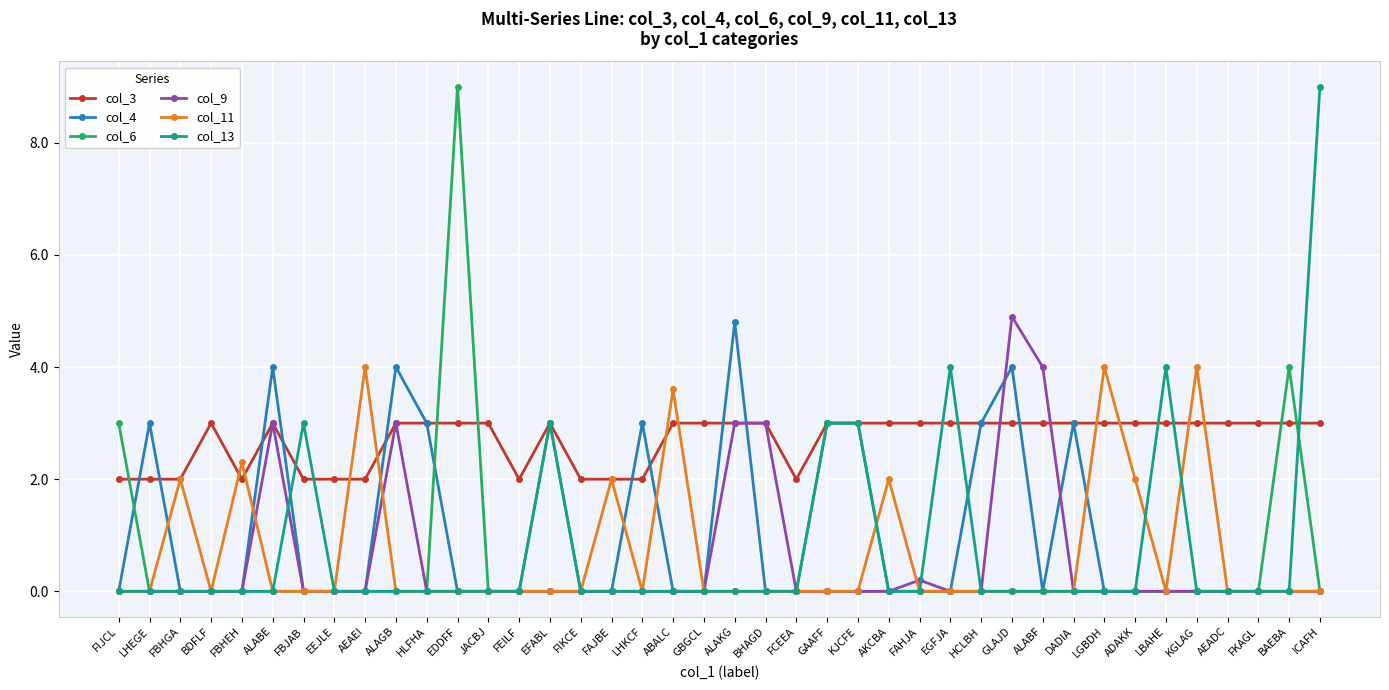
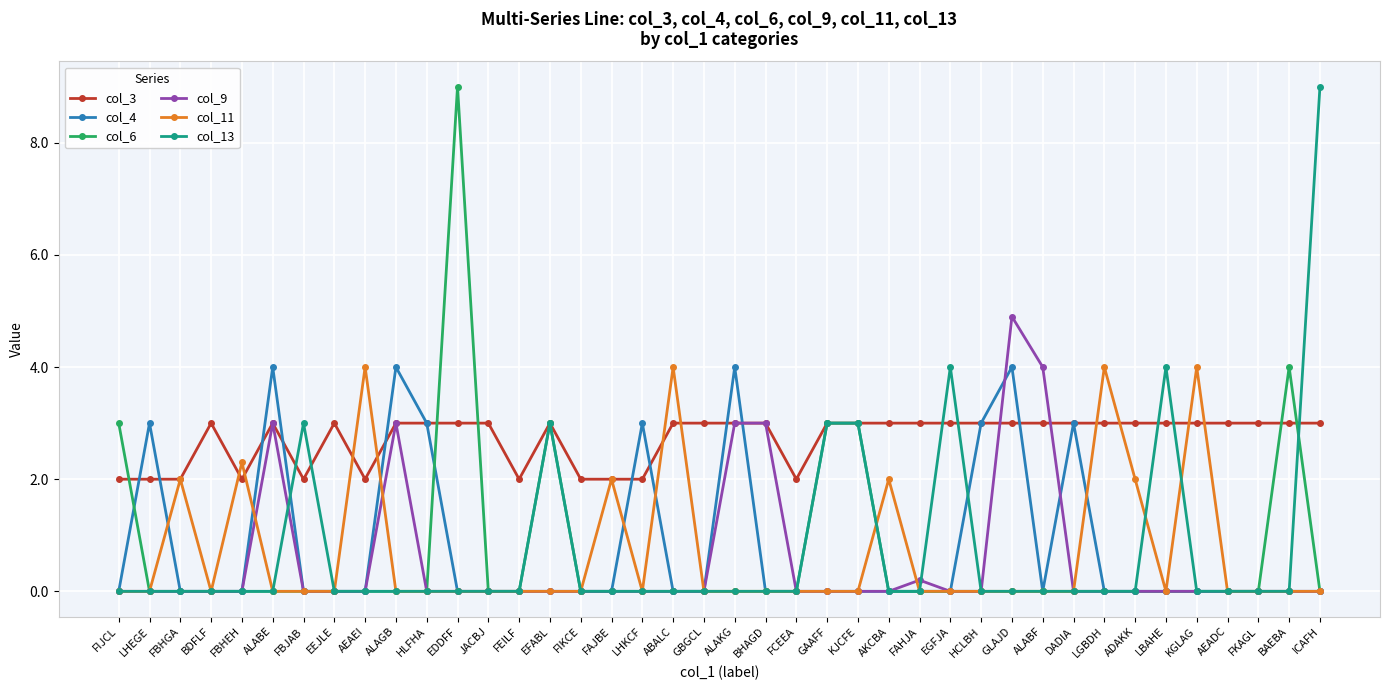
col_3, EEJLE: 2 -> 3
col_11, ABALC: 3.6 -> 4.0
col_4, ALAKG: 4.8 -> 4.0
